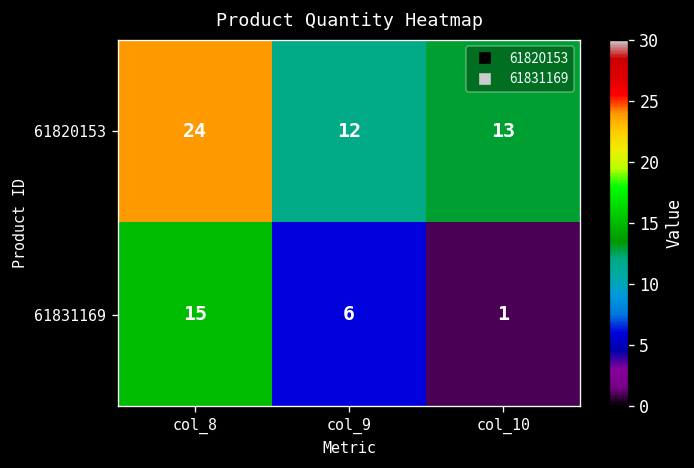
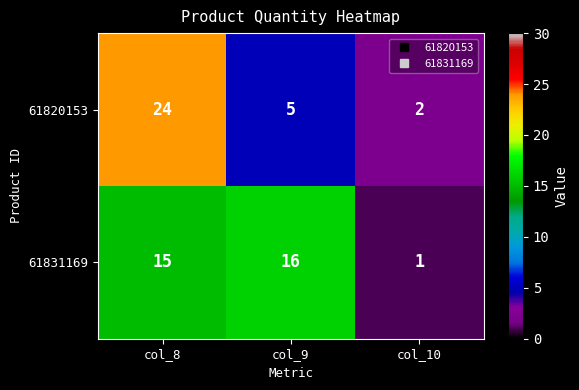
61820153, col_9: 12 -> 5
61820153, col_10: 13 -> 2
61831169, col_9: 6 -> 16
